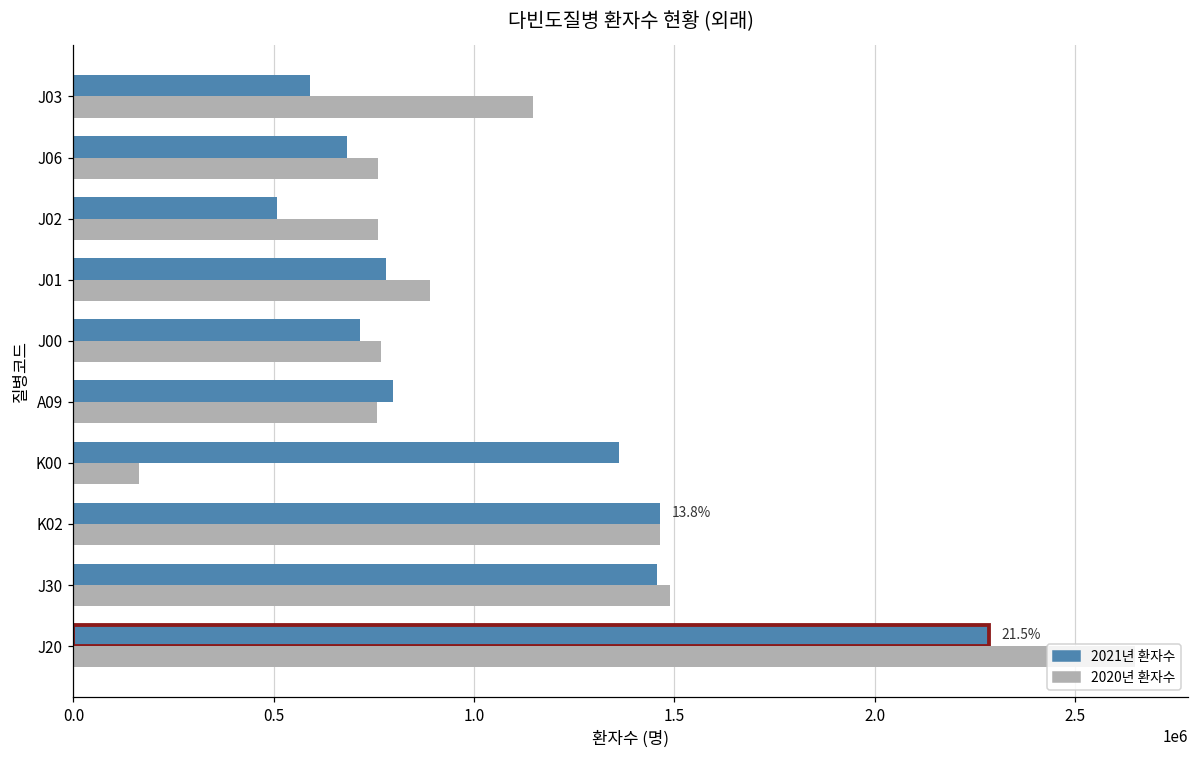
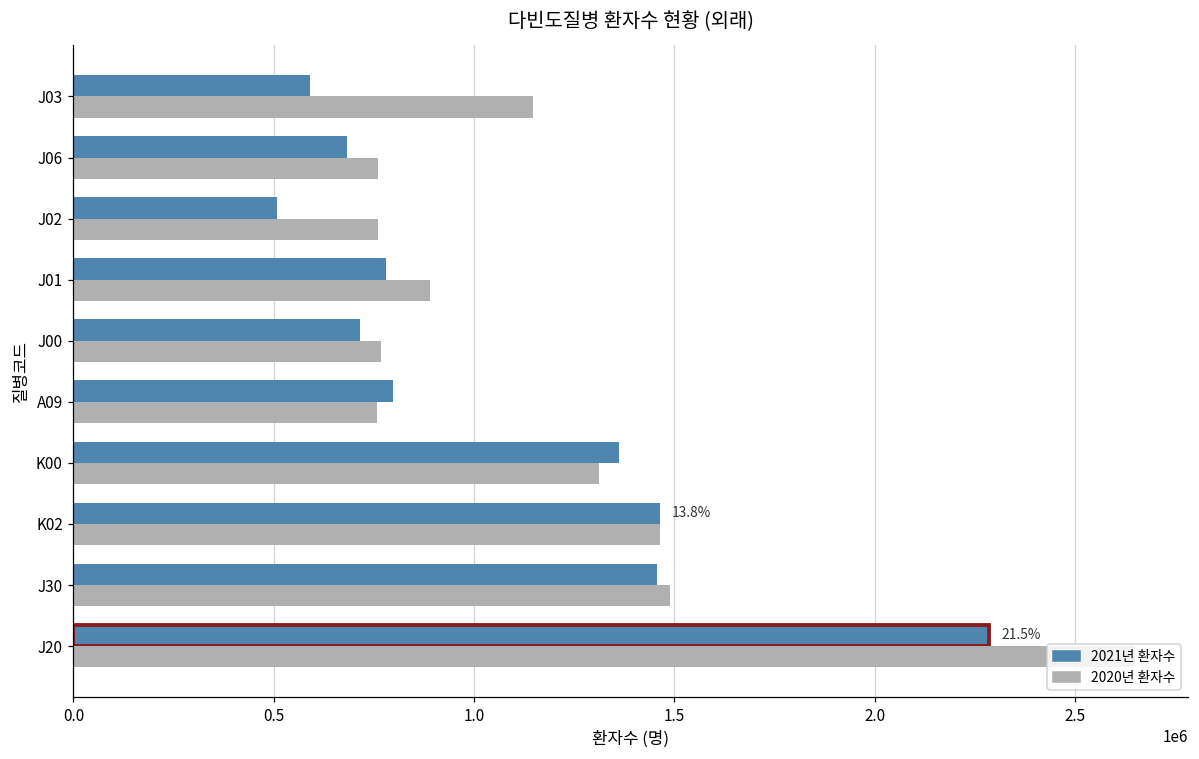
2020년 환자수, K00: 160000 -> 1310000
